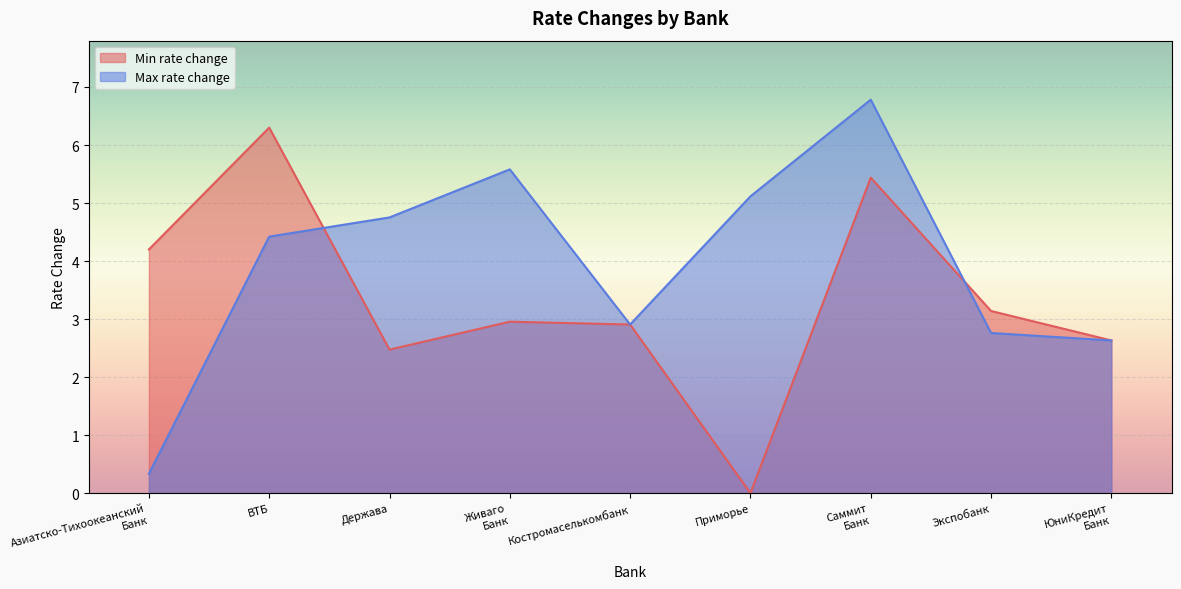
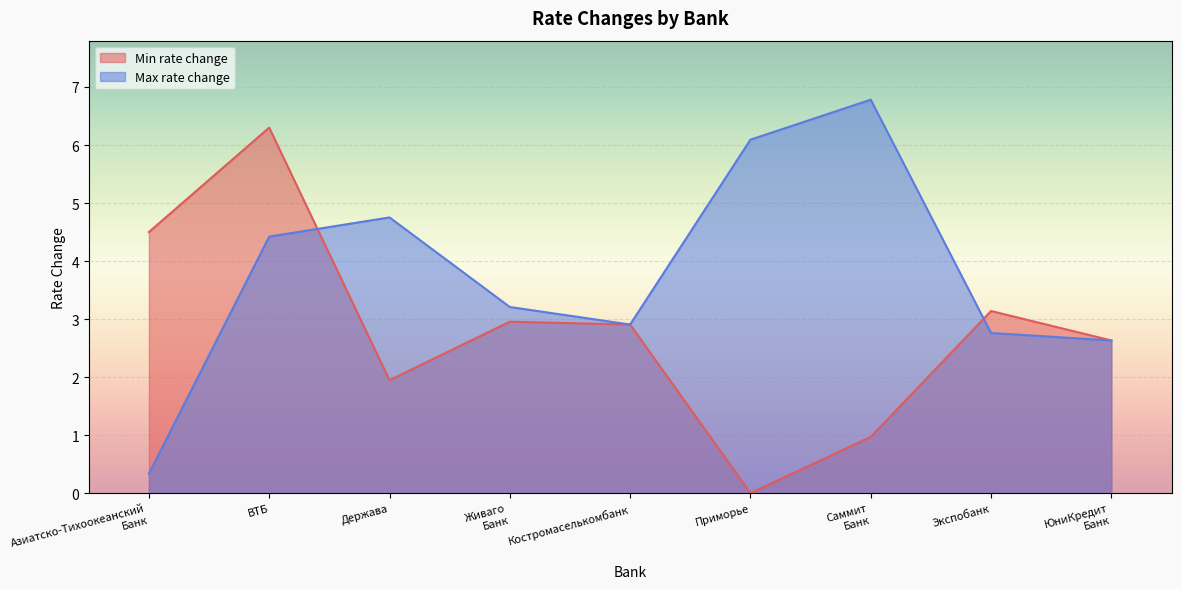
Min rate change, Азиатско-Тихоокеанский Банк: 4.2 -> 4.5
Min rate change, Держава: 2.5 -> 1.9
Max rate change, Живаго Банк: 5.6 -> 3.2
Max rate change, Приморье: 5.1 -> 6.1
Min rate change, Саммит Банк: 5.4 -> 1.0
